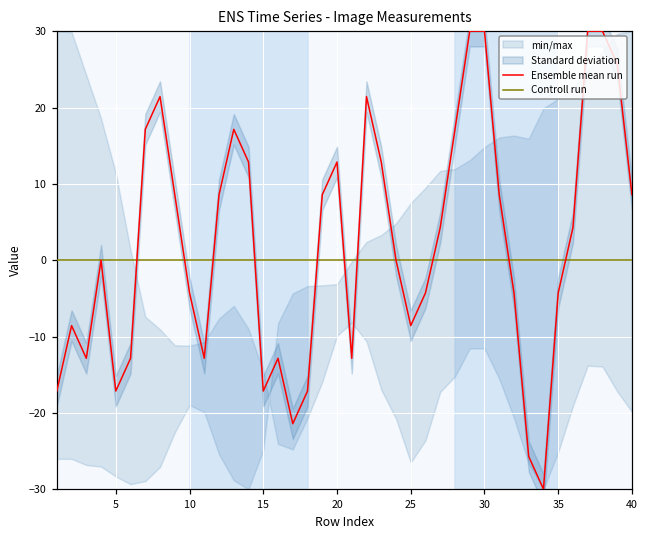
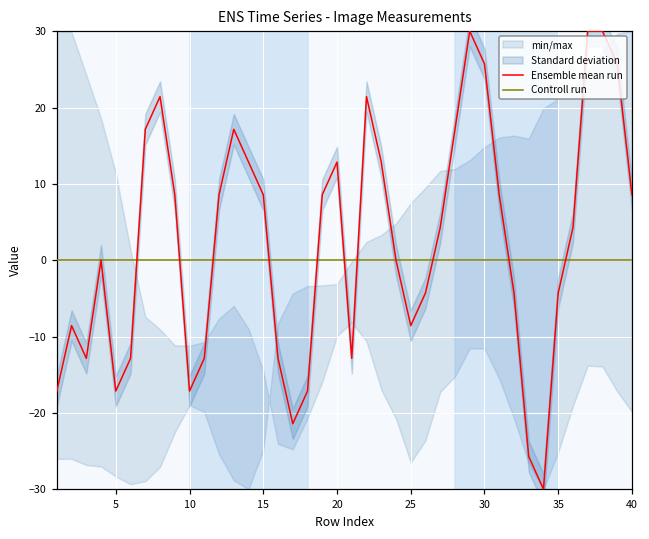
Ensemble mean run, 10: -4 -> -17
Ensemble mean run, 15: -17 -> 9
Ensemble mean run, 30: 30 -> 26
